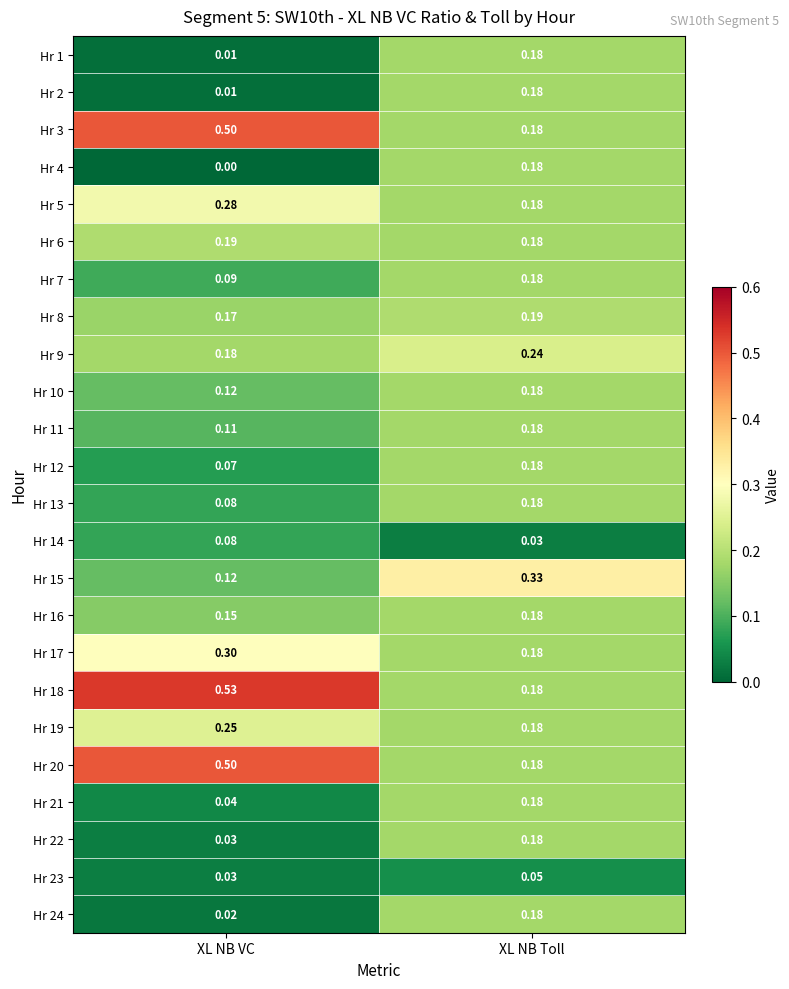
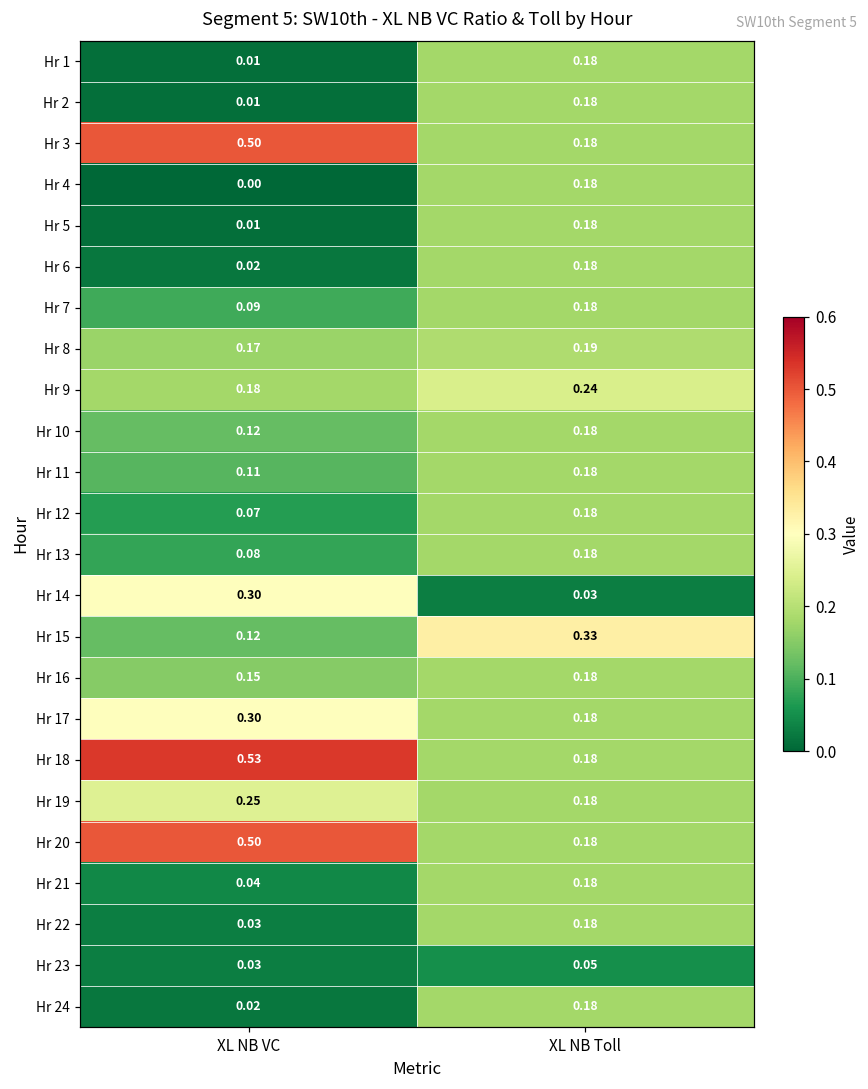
Hr 5, XL NB VC: 0.28 -> 0.01
Hr 6, XL NB VC: 0.19 -> 0.02
Hr 14, XL NB VC: 0.08 -> 0.30
